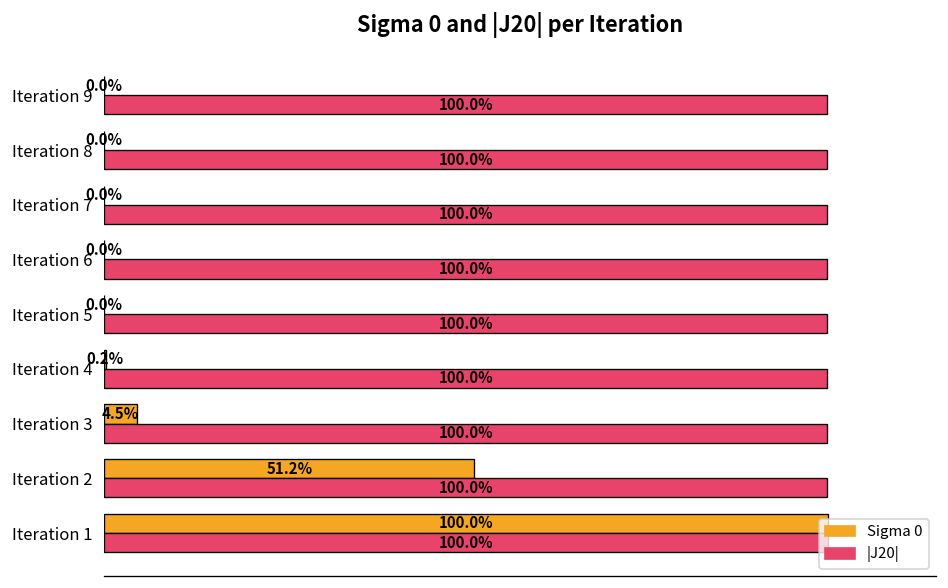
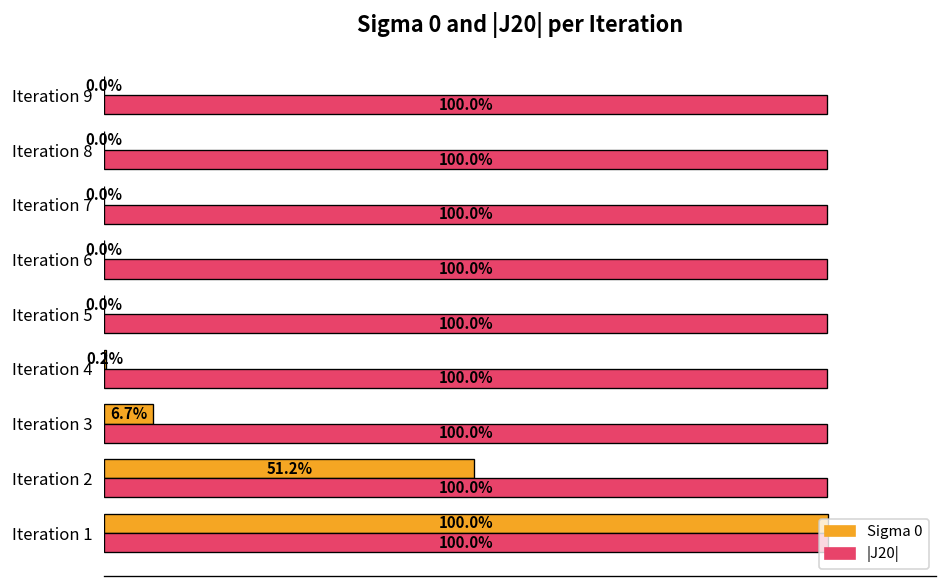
Sigma 0, Iteration 3: 4.5% -> 6.7%
